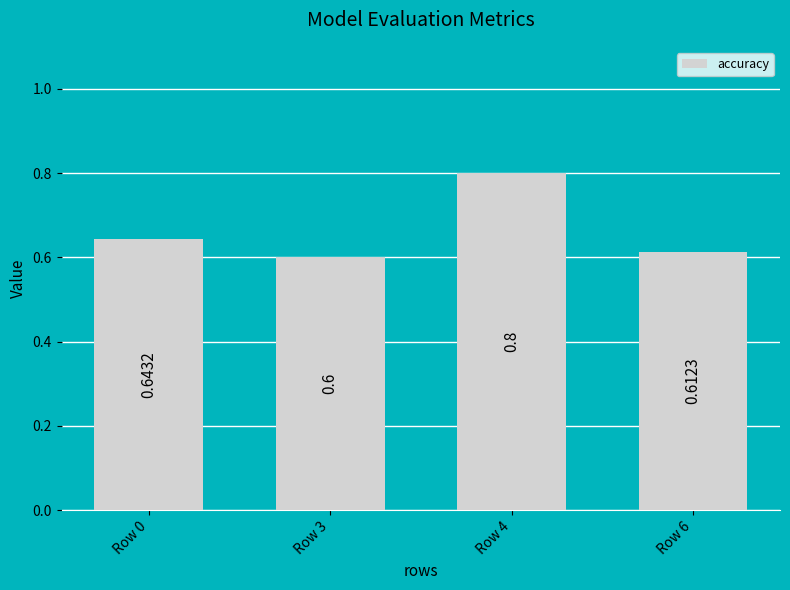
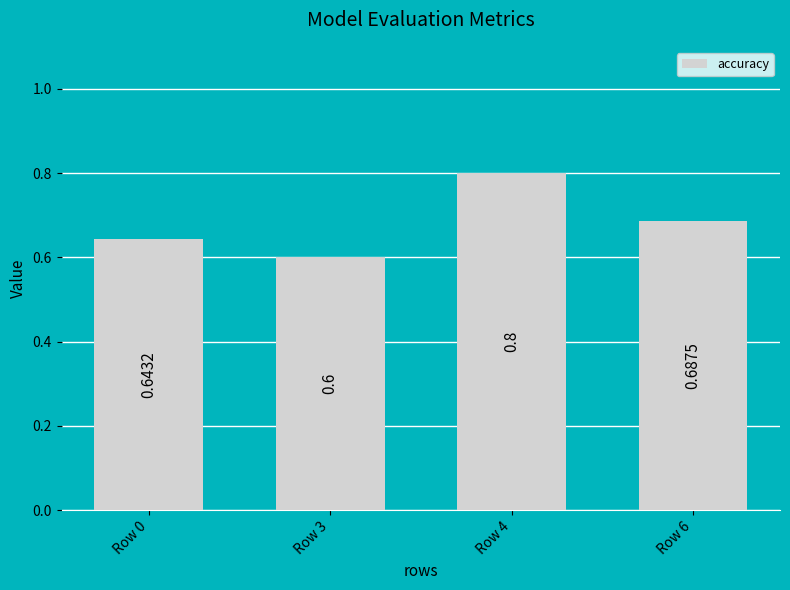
Row 6: 0.6123 -> 0.6875
